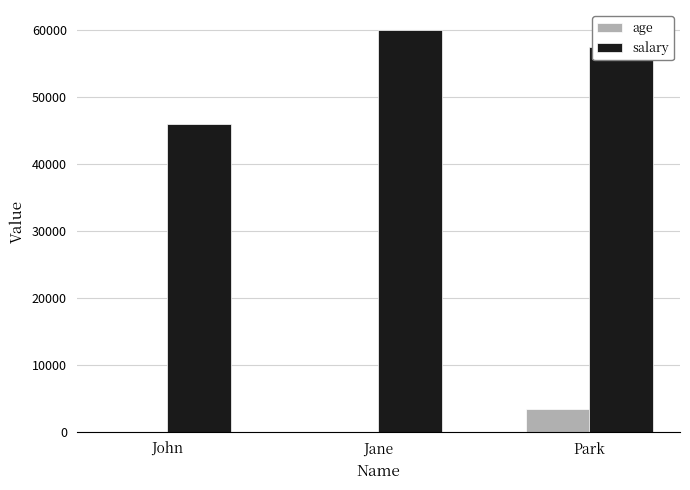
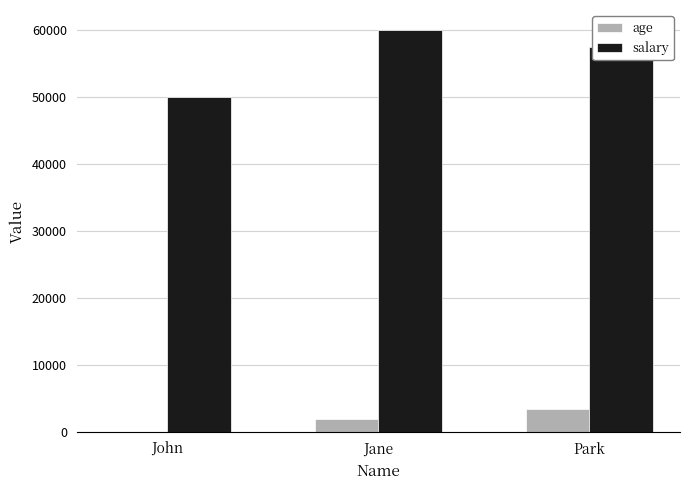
salary, John: 46000 -> 50000
age, Jane: 0 -> 2000
